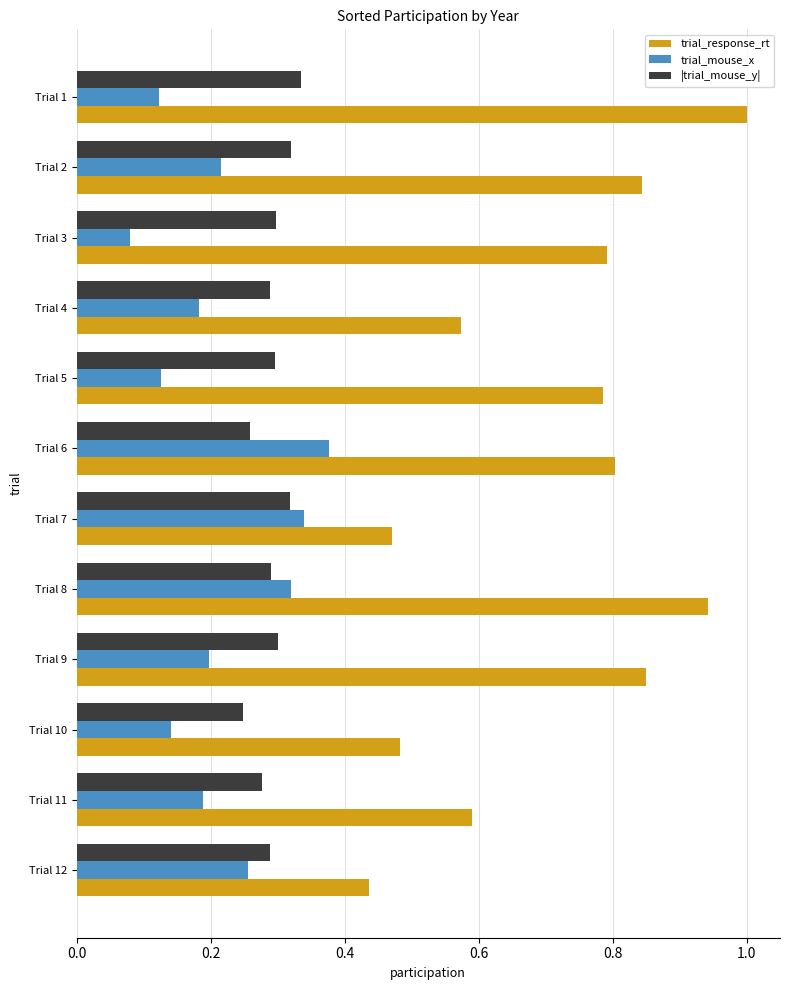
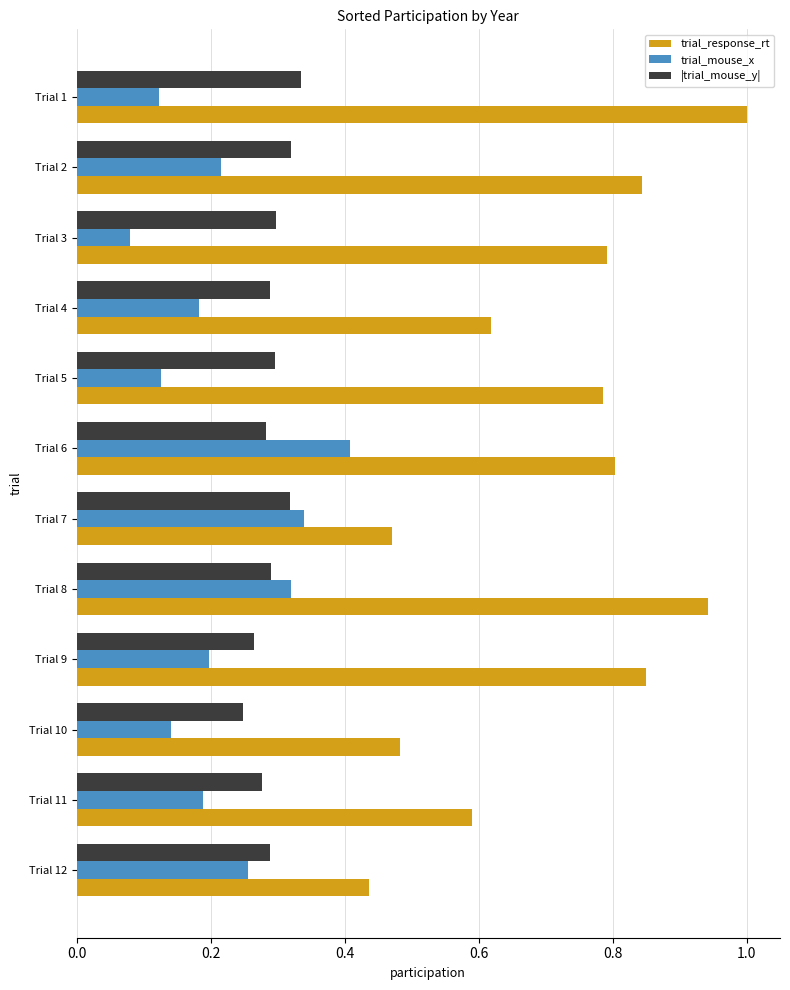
trial_response_rt, Trial 4: 0.57 -> 0.62
|trial_mouse_y|, Trial 6: 0.26 -> 0.28
trial_mouse_x, Trial 6: 0.38 -> 0.41
|trial_mouse_y|, Trial 9: 0.30 -> 0.27
